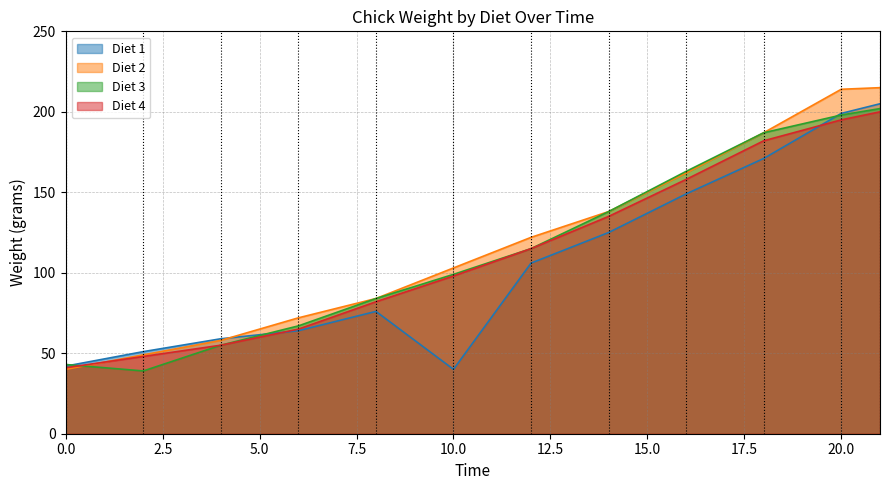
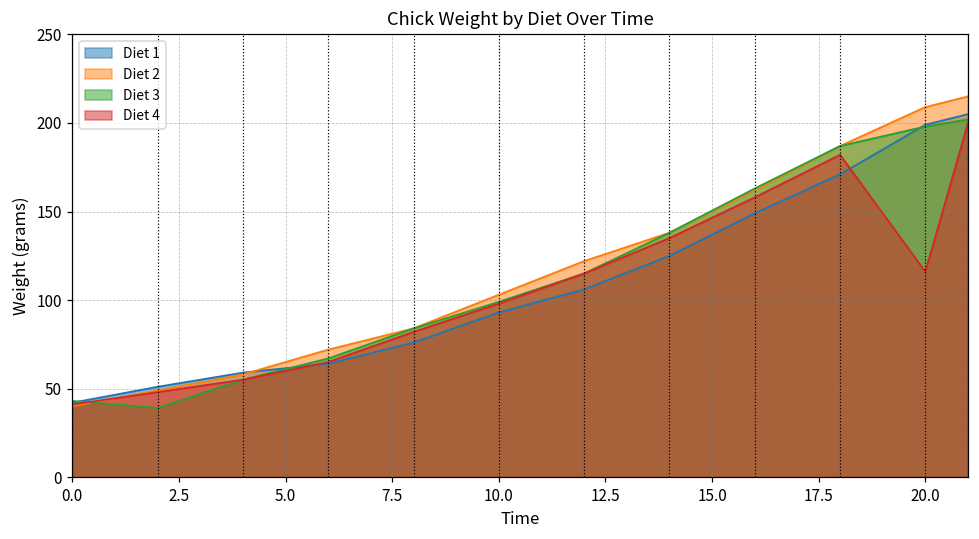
Diet 1, 10.0: 40 -> 93
Diet 2, 20.0: 214 -> 209
Diet 4, 20.0: 195 -> 116
